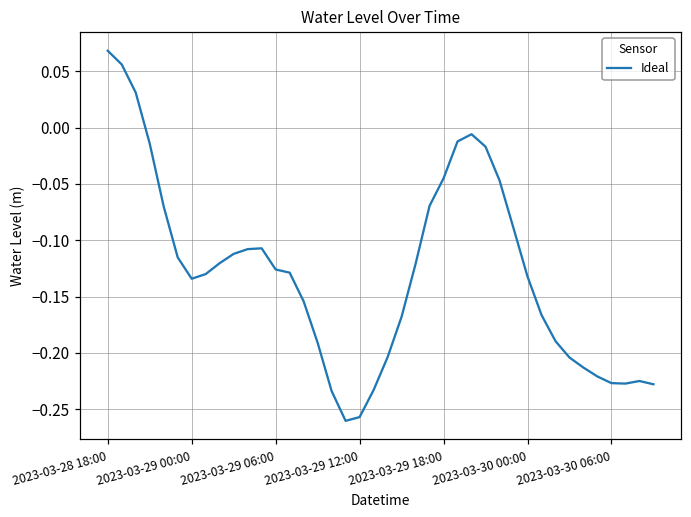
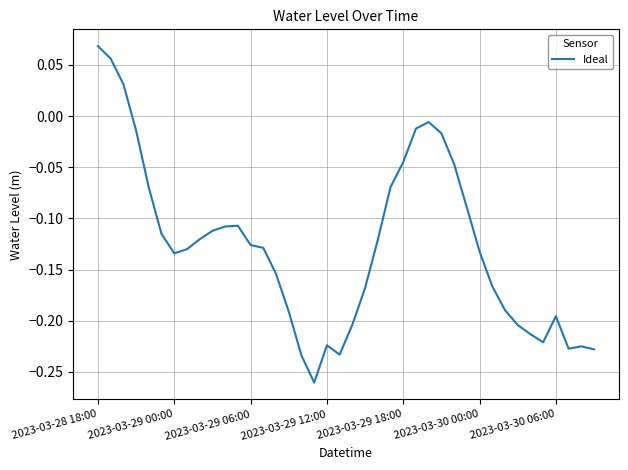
2023-03-29 12:00: -0.257 -> -0.224
2023-03-30 06:00: -0.227 -> -0.196
